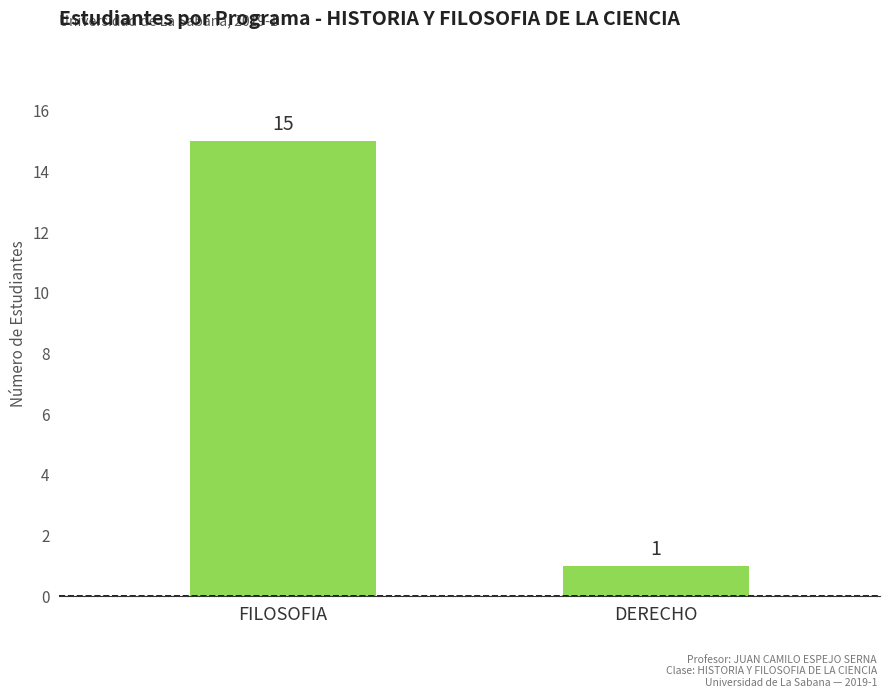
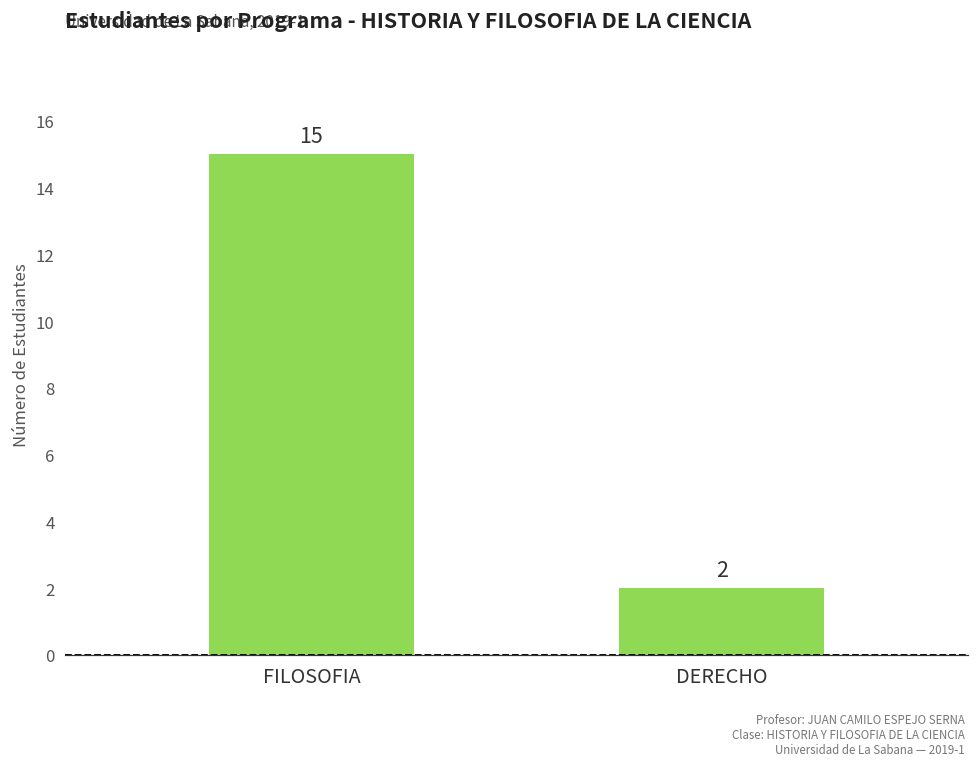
DERECHO: 1 -> 2
